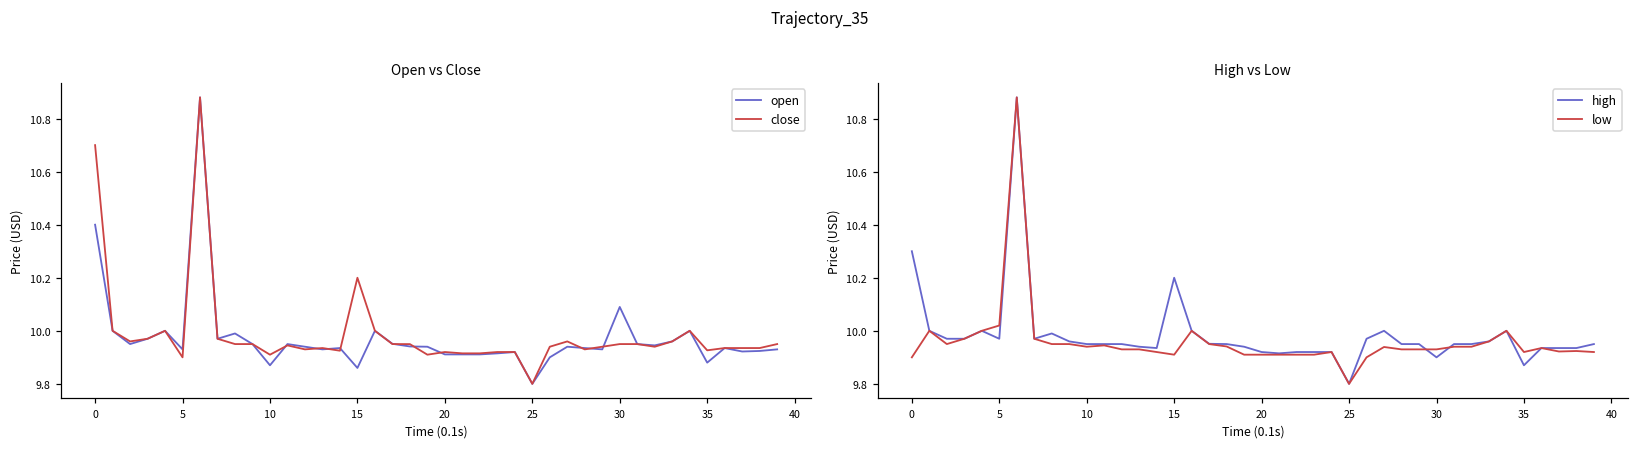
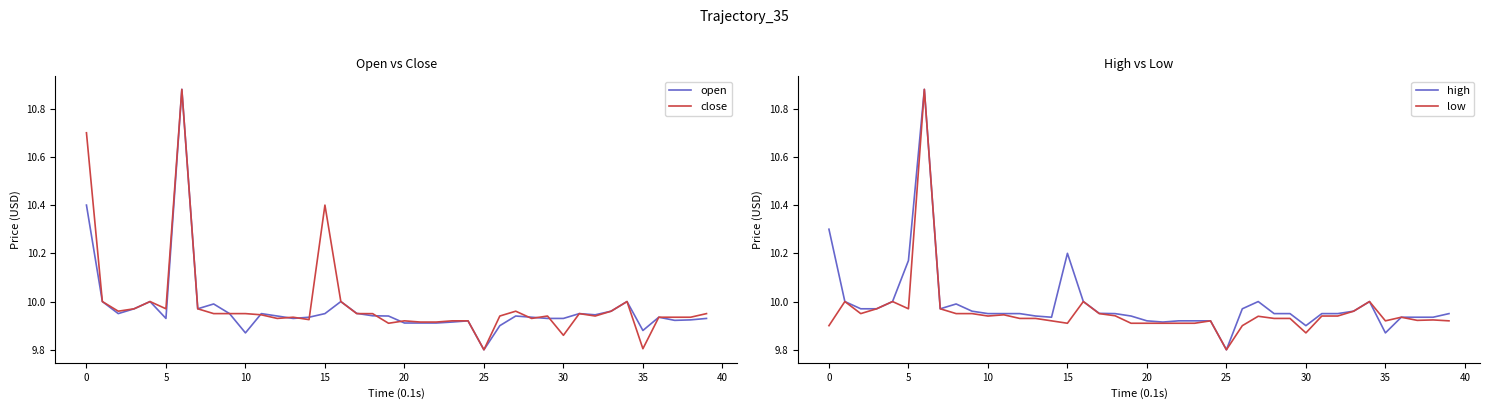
Open vs Close, close, 5: 9.90 -> 9.97
Open vs Close, close, 10: 9.91 -> 9.95
Open vs Close, open, 15: 9.86 -> 9.95
Open vs Close, close, 15: 10.2 -> 10.4
Open vs Close, open, 30: 10.09 -> 9.93
Open vs Close, close, 30: 9.95 -> 9.86
Open vs Close, close, 35: 9.93 -> 9.80
High vs Low, high, 5: 9.97 -> 10.17
High vs Low, low, 5: 10.02 -> 9.97
High vs Low, low, 30: 9.93 -> 9.87
